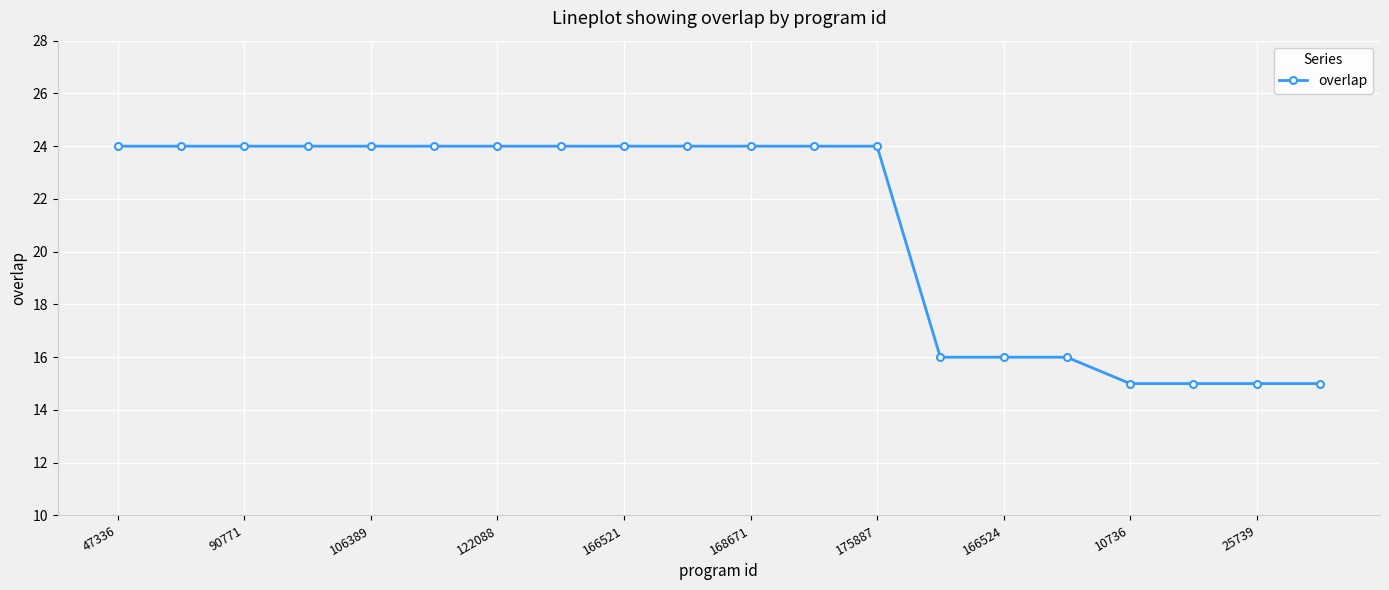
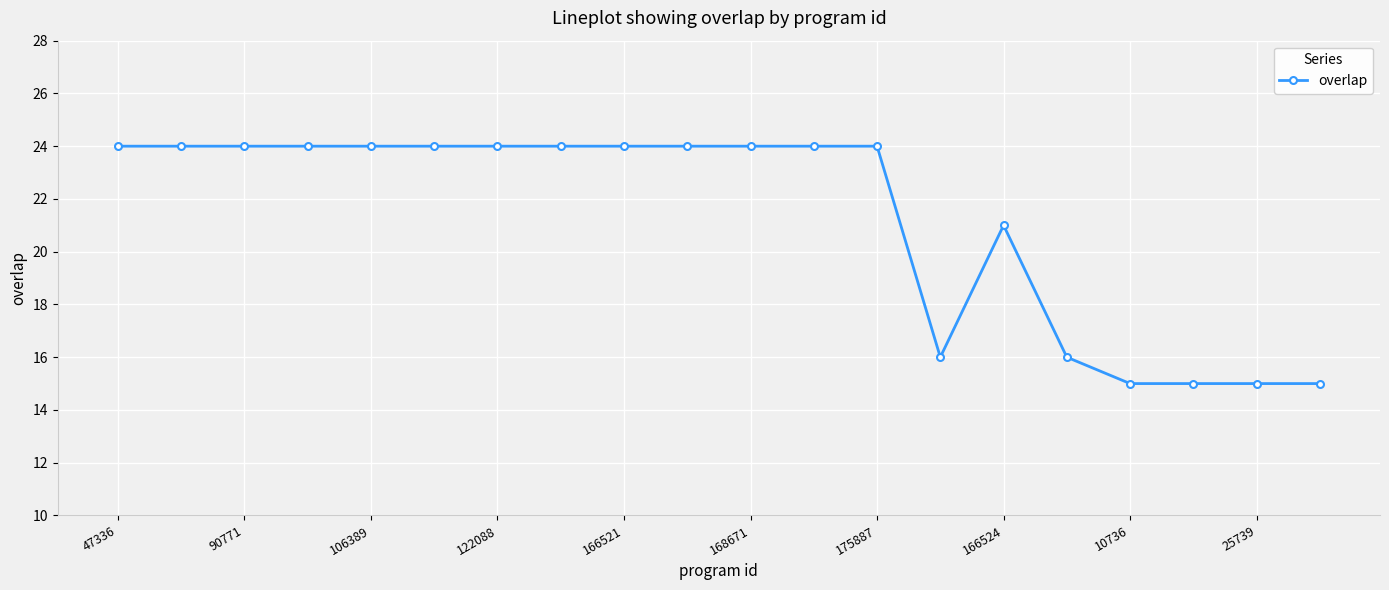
166524: 16 -> 21
